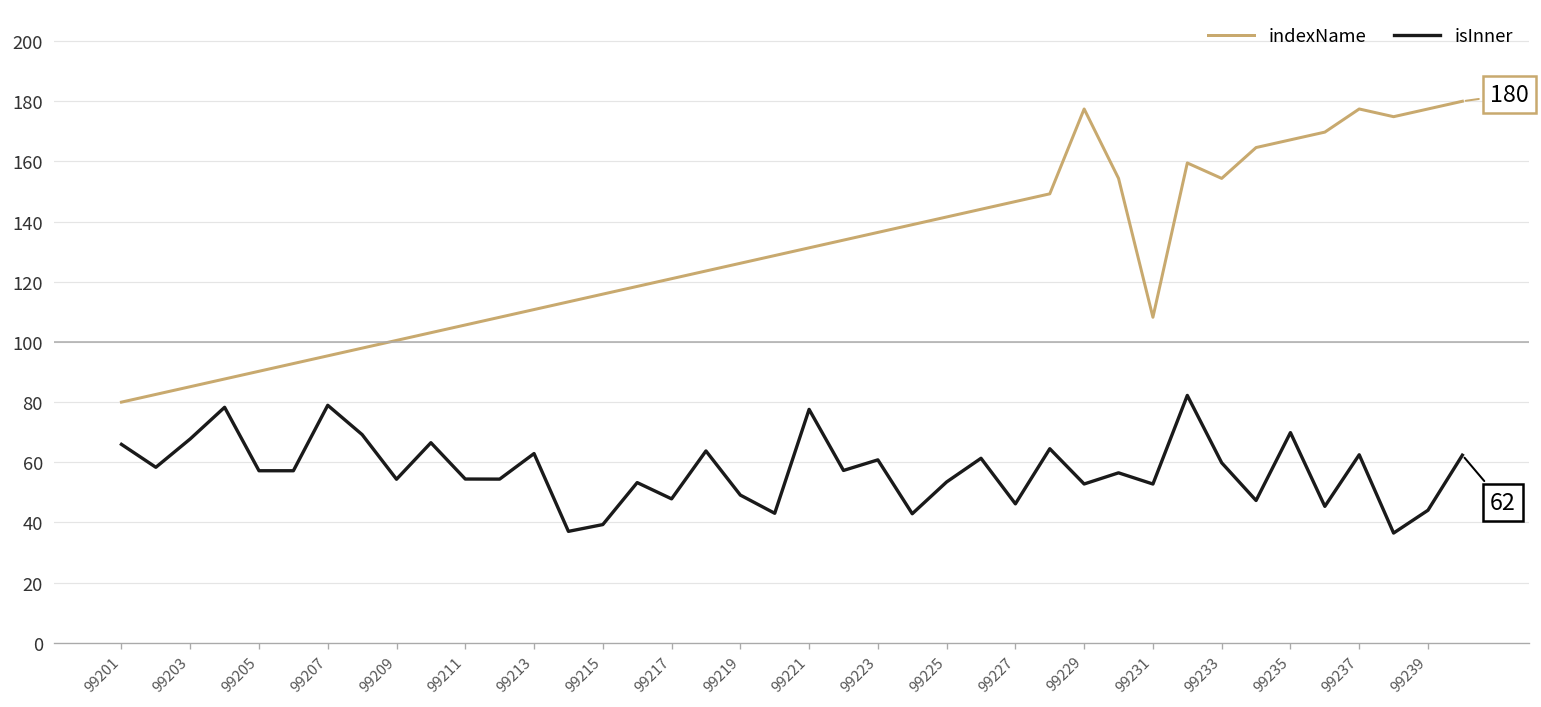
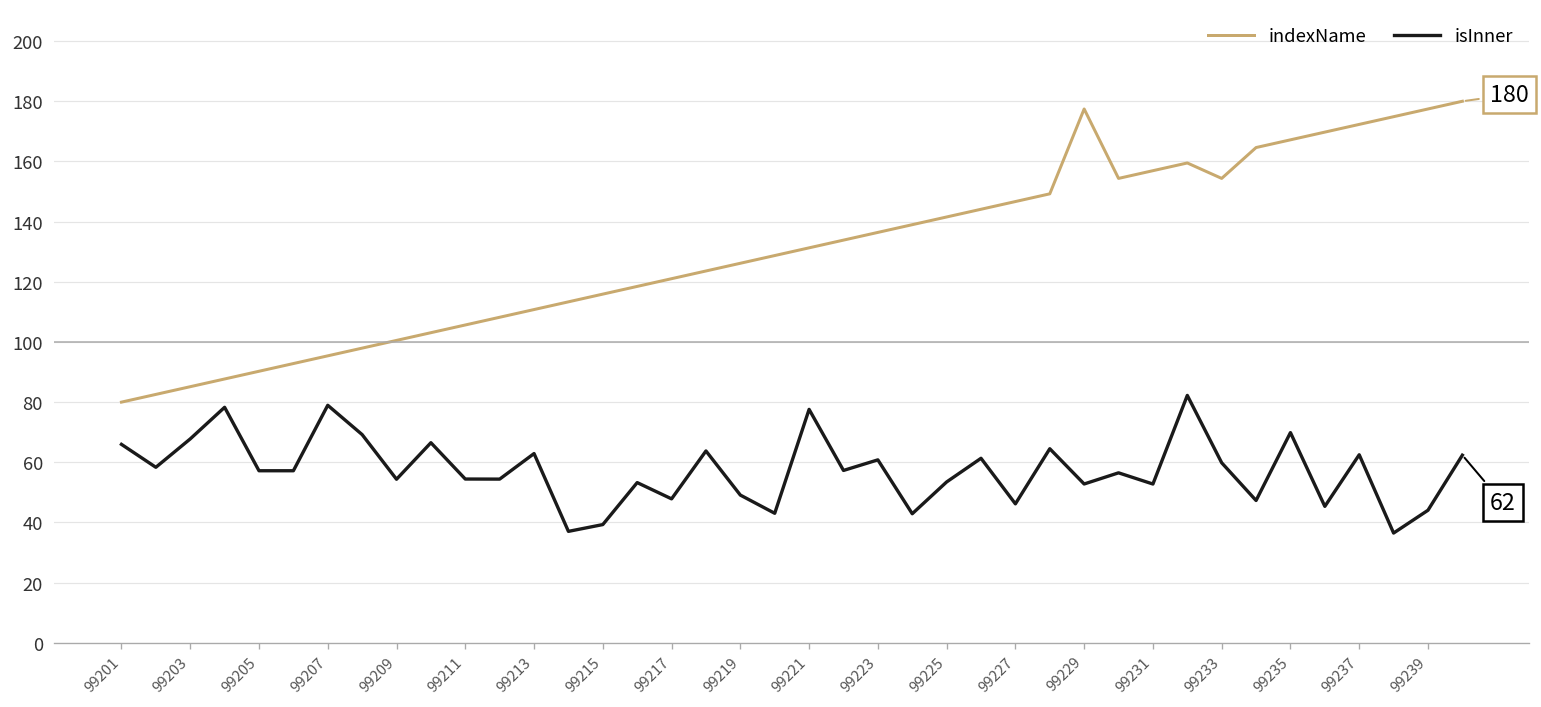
indexName, 99231: 108 -> 157
indexName, 99237: 177 -> 172
